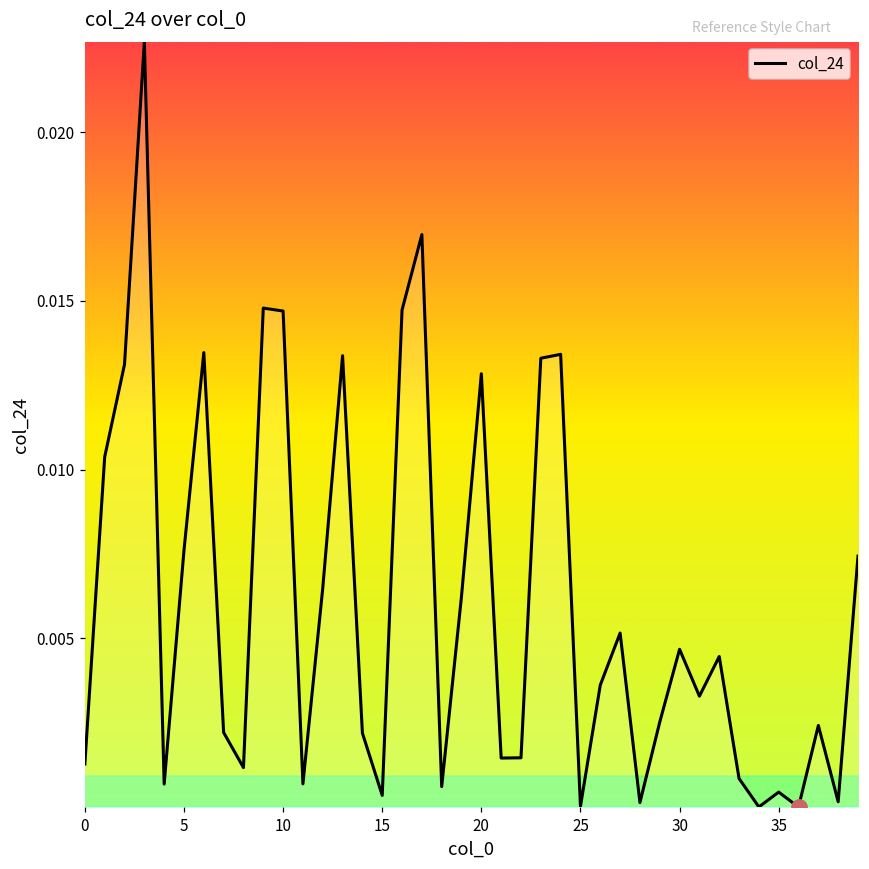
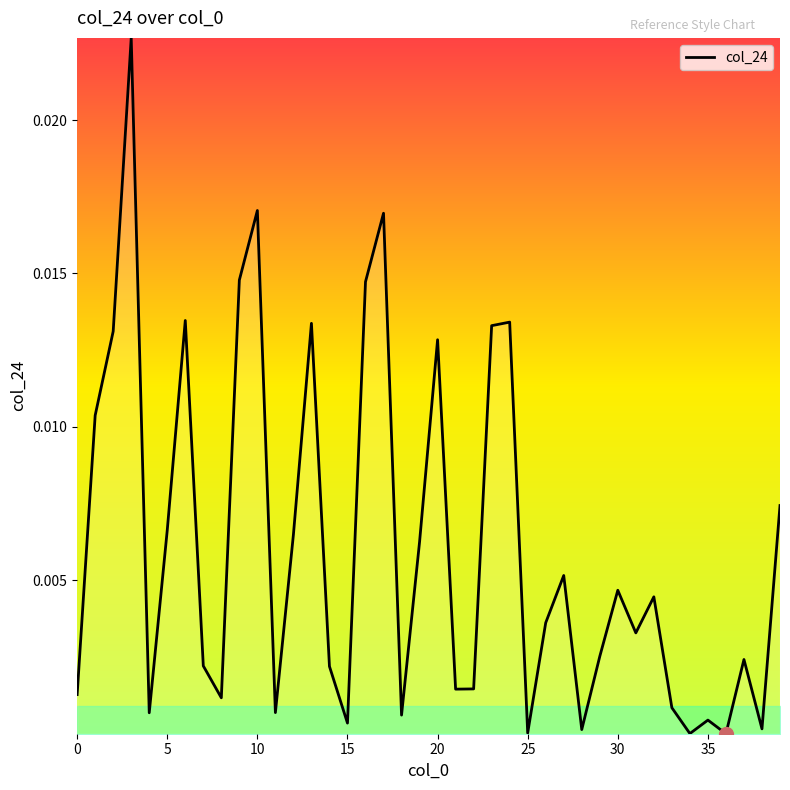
col_24, 5: 0.0076 -> 0.0066
col_24, 10: 0.0147 -> 0.0171
